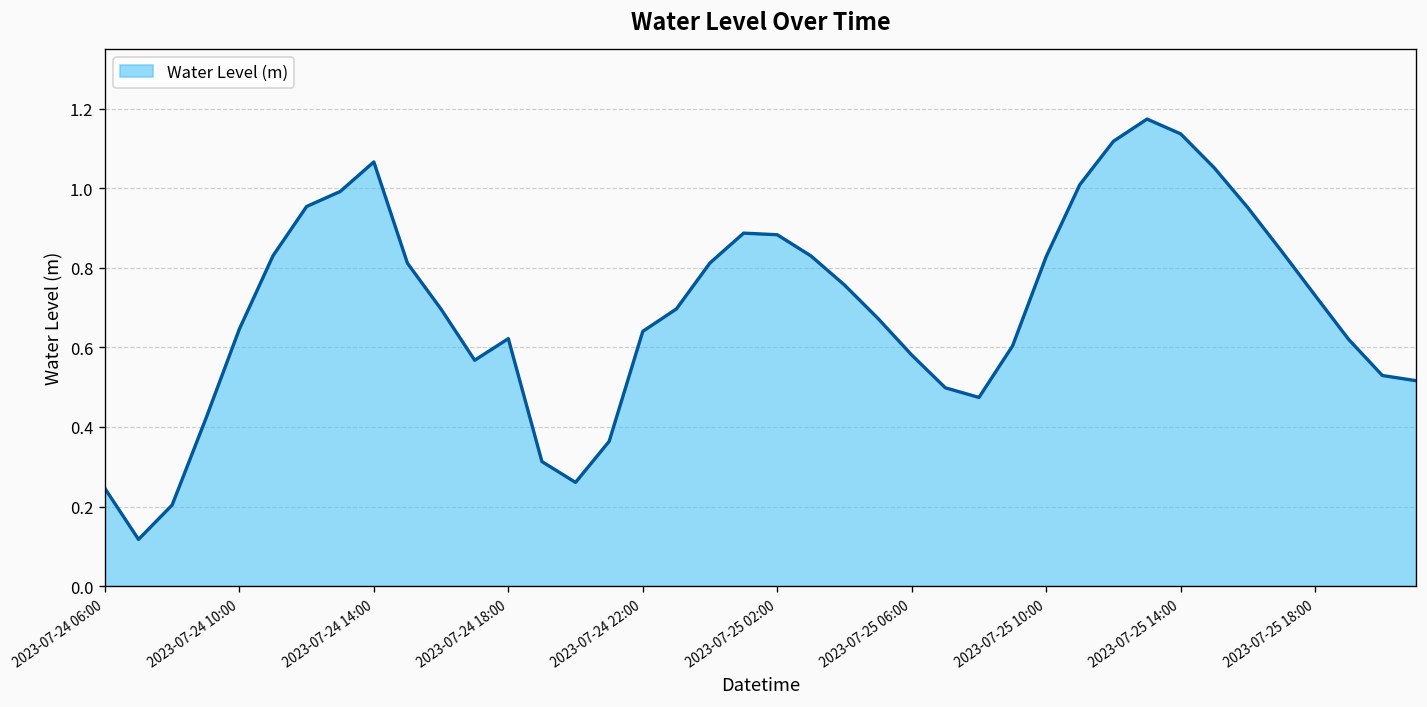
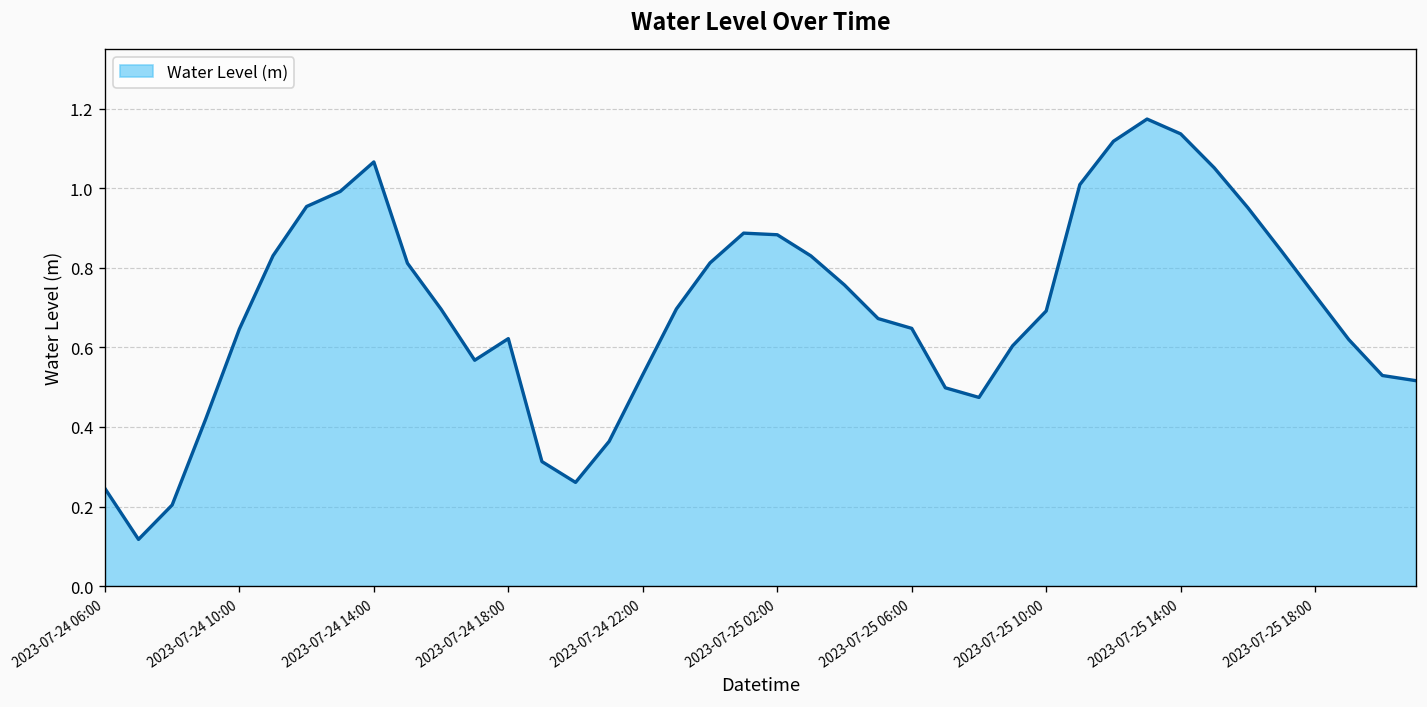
2023-07-24 22:00: 0.64 -> 0.53
2023-07-25 06:00: 0.58 -> 0.65
2023-07-25 10:00: 0.83 -> 0.69
